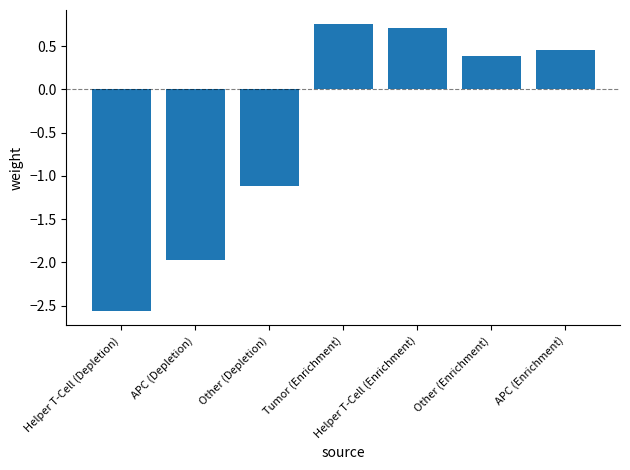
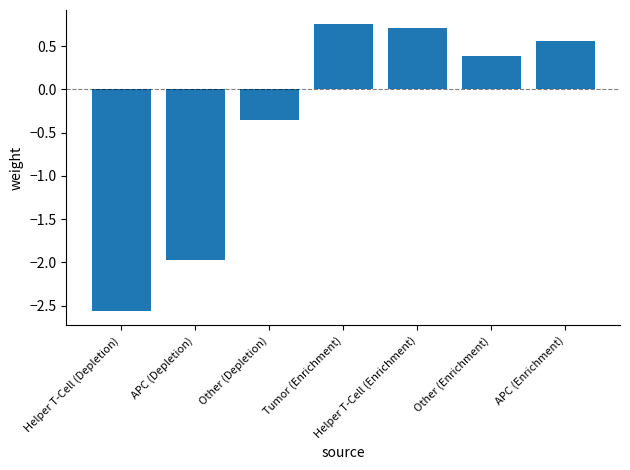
Other (Depletion): -1.1 -> -0.4
APC (Enrichment): 0.4 -> 0.6
